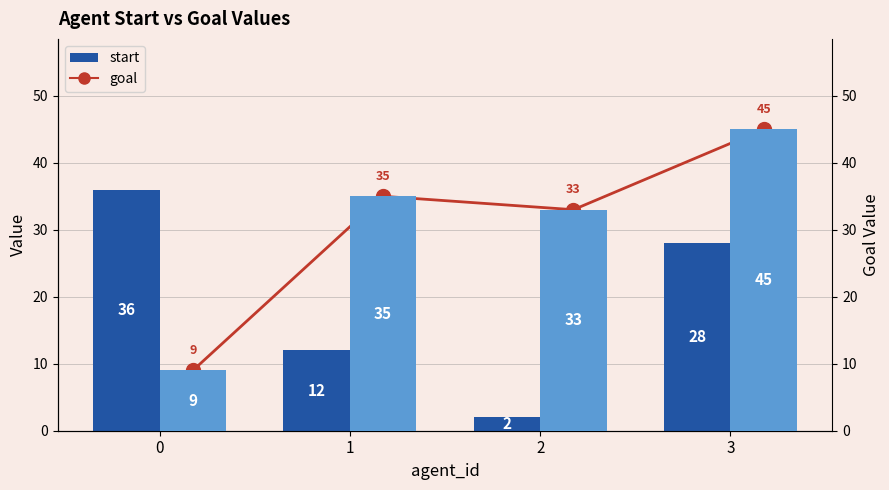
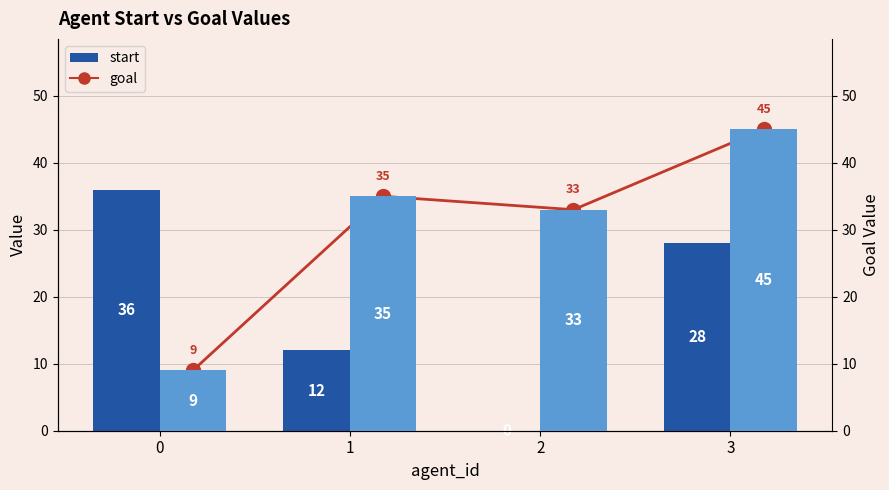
start, 2: 2 -> 0
